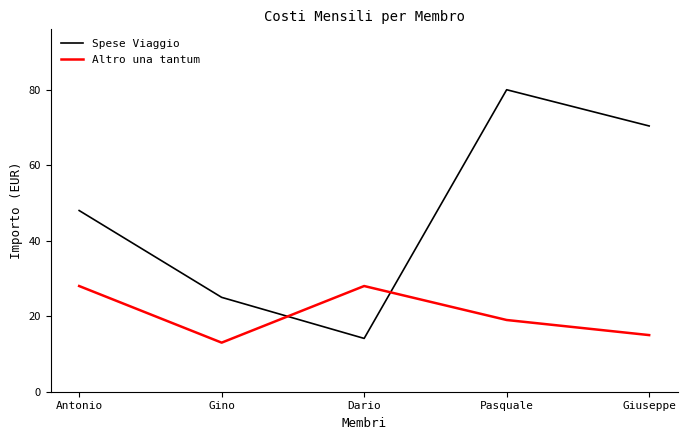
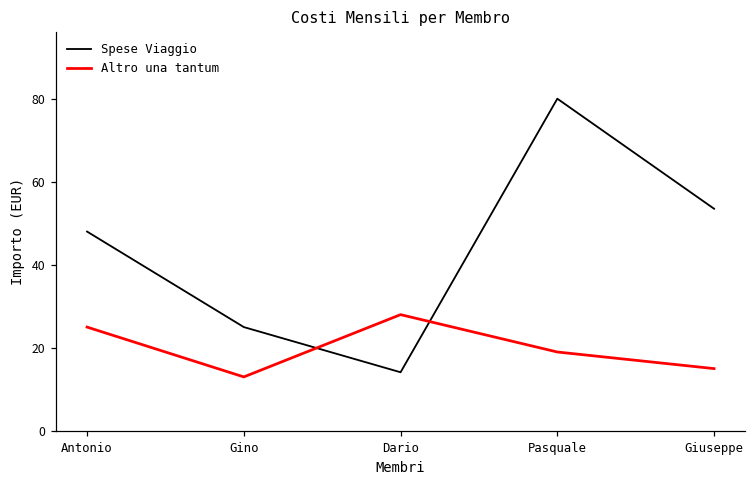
Altro una tantum, Antonio: 28 -> 25
Spese Viaggio, Giuseppe: 70 -> 54
